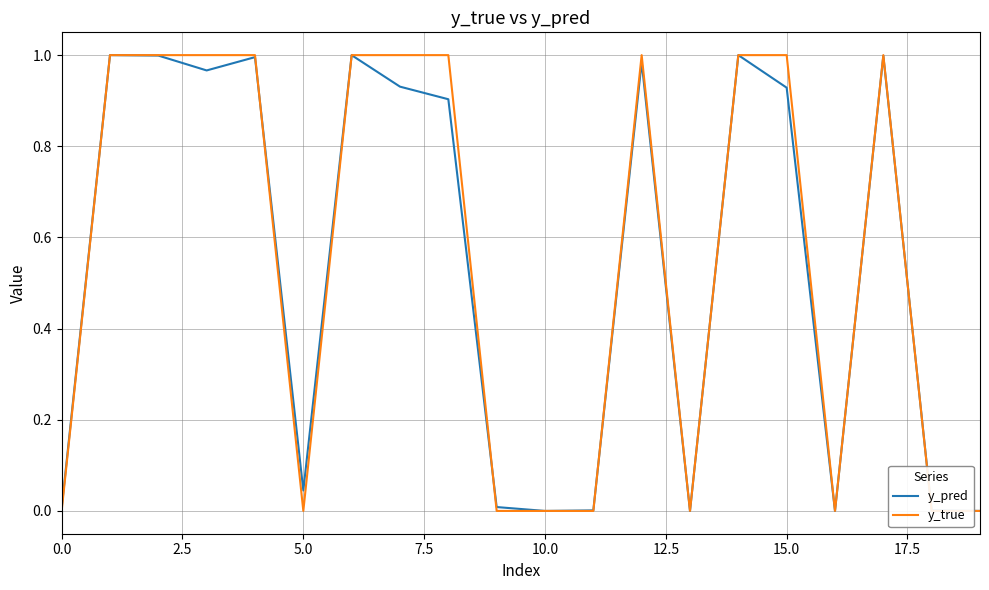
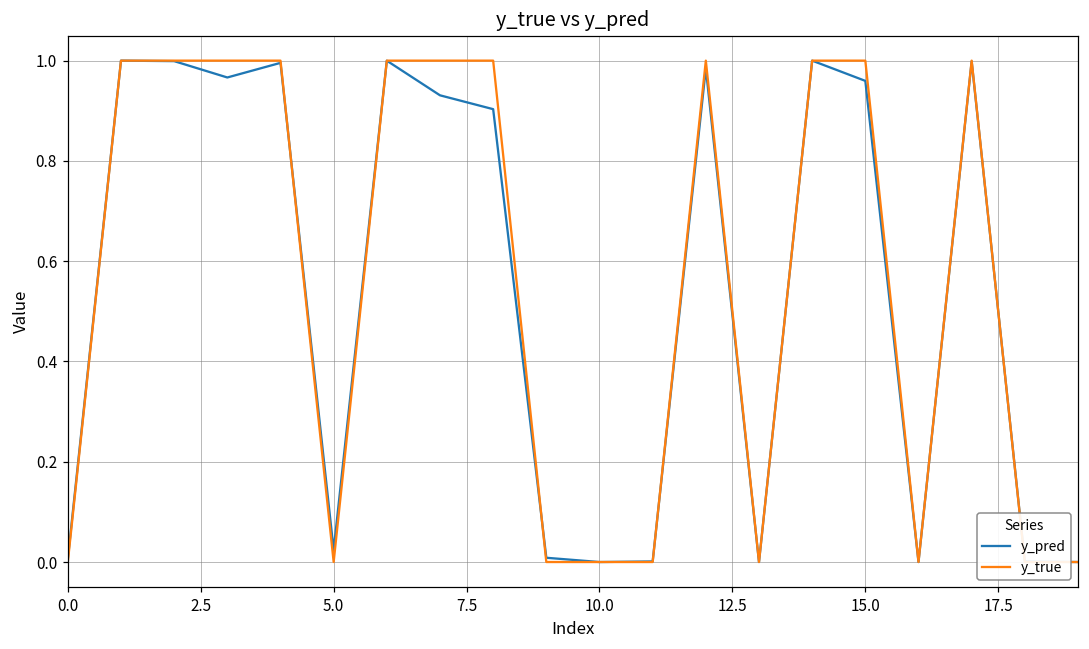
y_pred, 5.0: 0.04 -> 0.02
y_pred, 15.0: 0.93 -> 0.96
